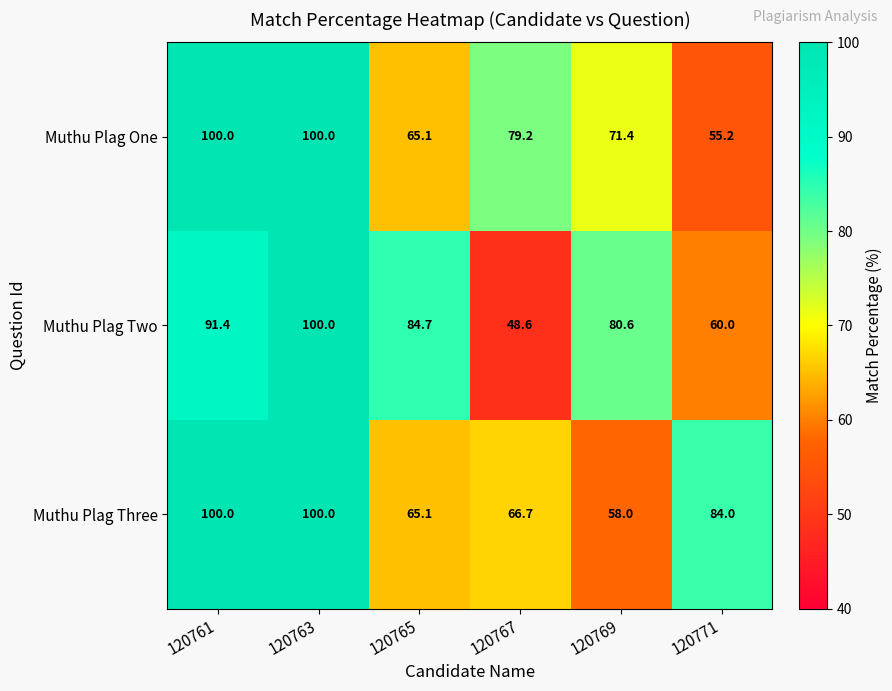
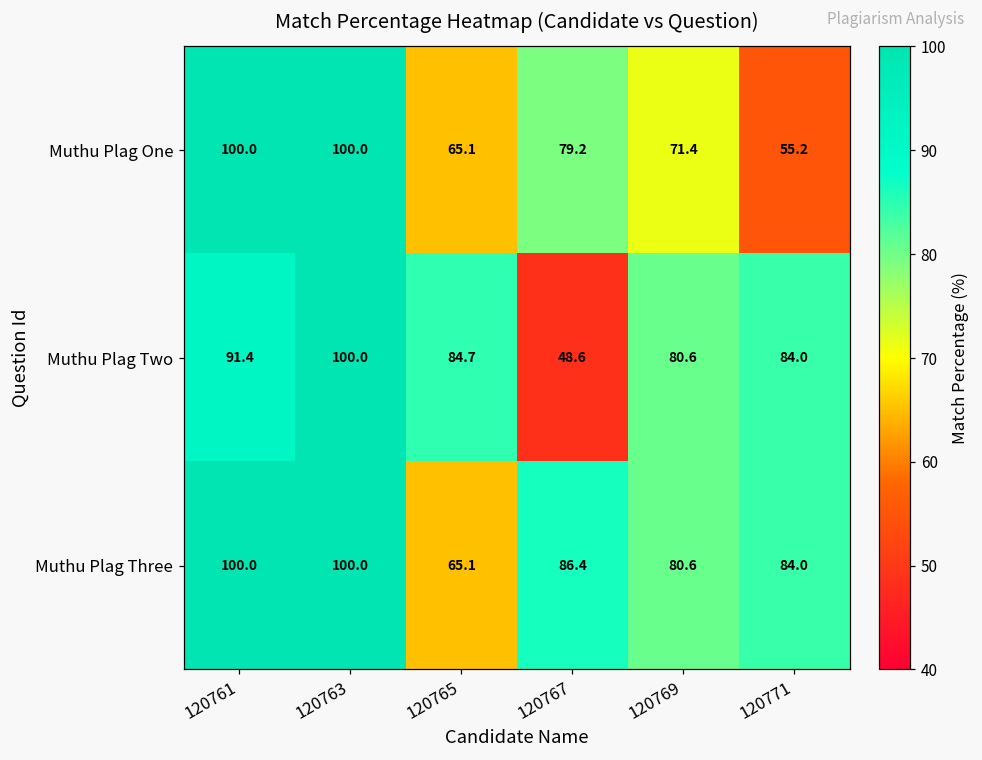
Muthu Plag Two, 120771: 60.0 -> 84.0
Muthu Plag Three, 120767: 66.7 -> 86.4
Muthu Plag Three, 120769: 58.0 -> 80.6
